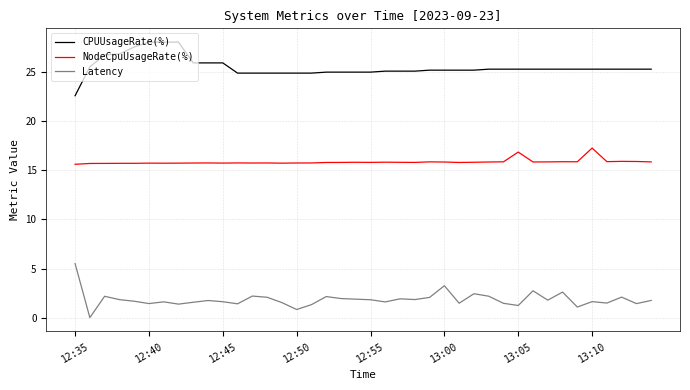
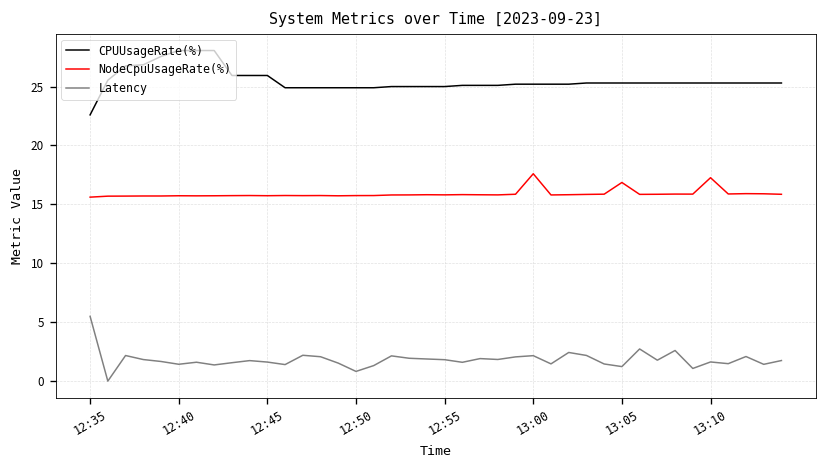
NodeCpuUsageRate(%), 13:00: 16 -> 18
Latency, 13:00: 3 -> 2
